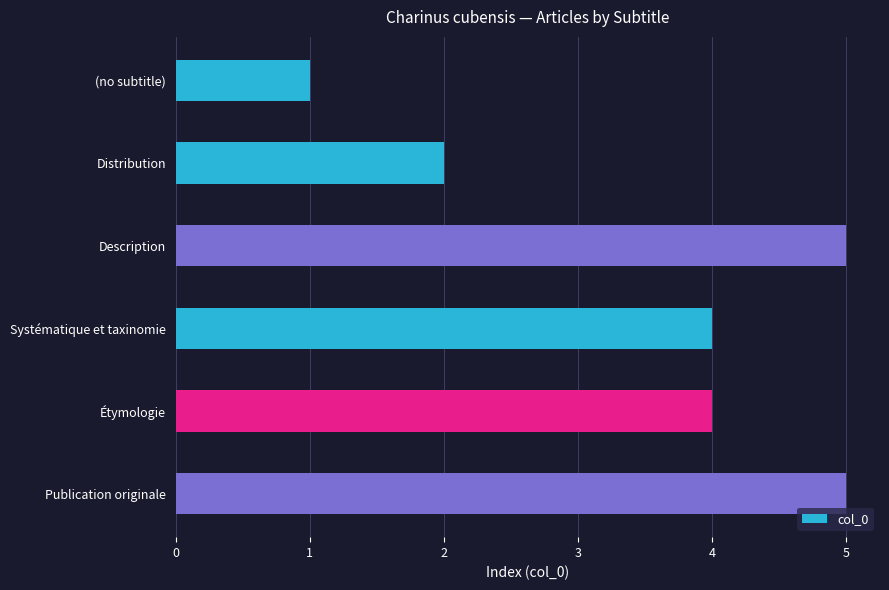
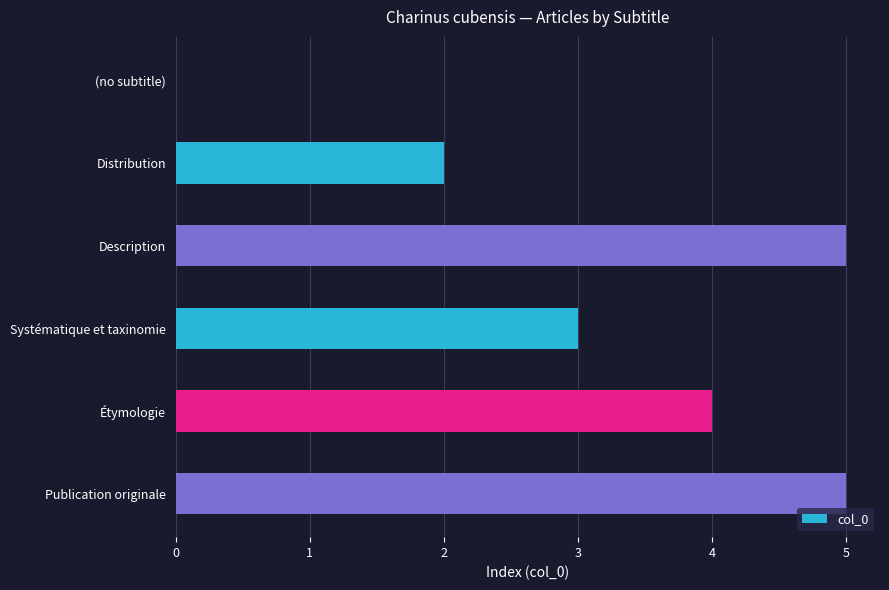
(no subtitle): 1 -> 0
Systématique et taxinomie: 4 -> 3
